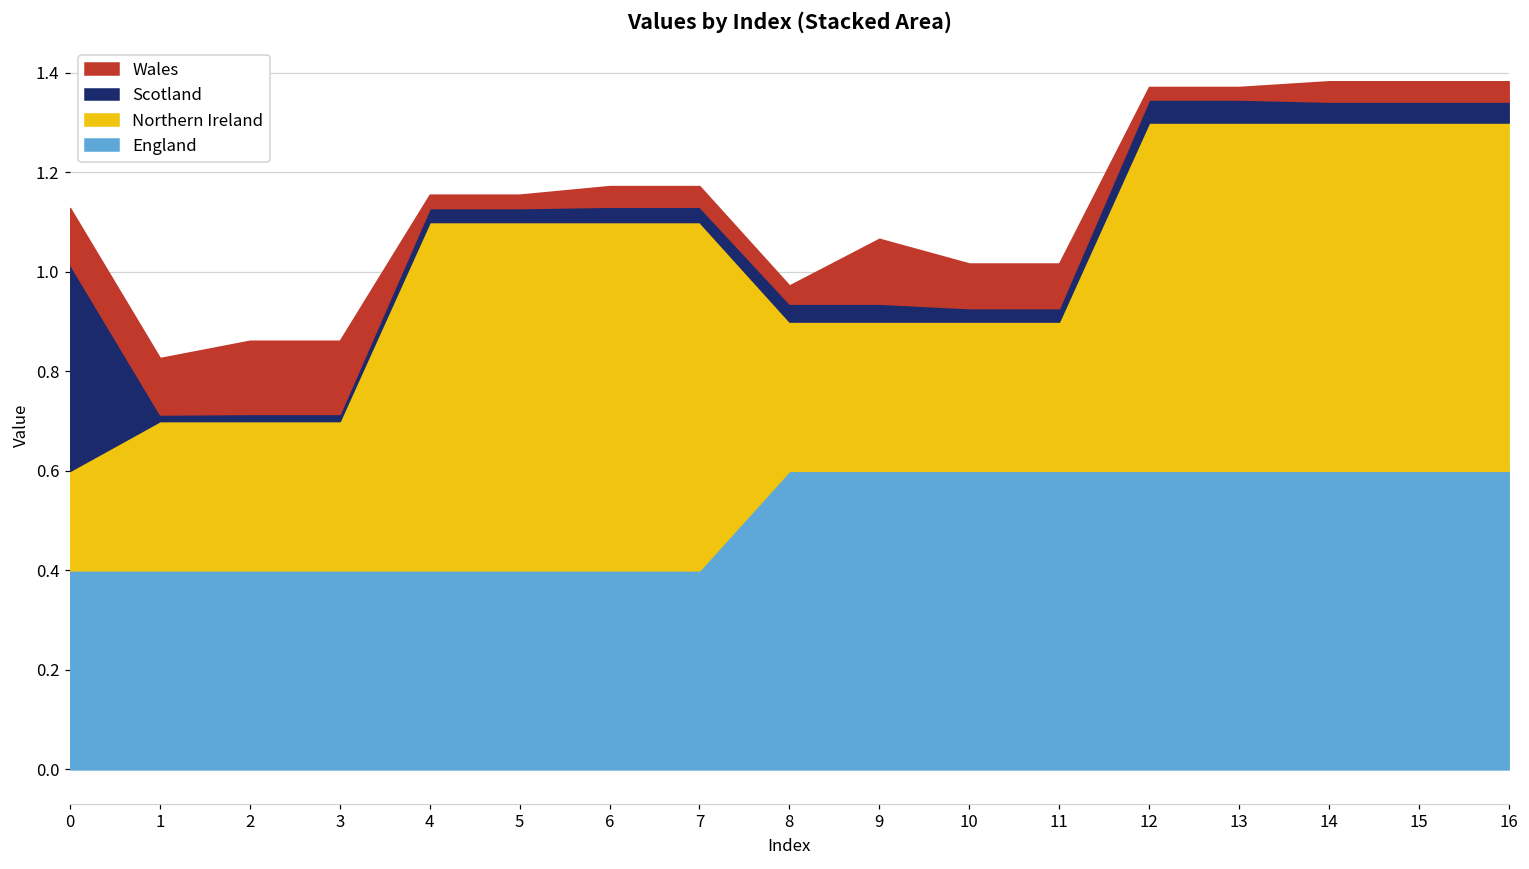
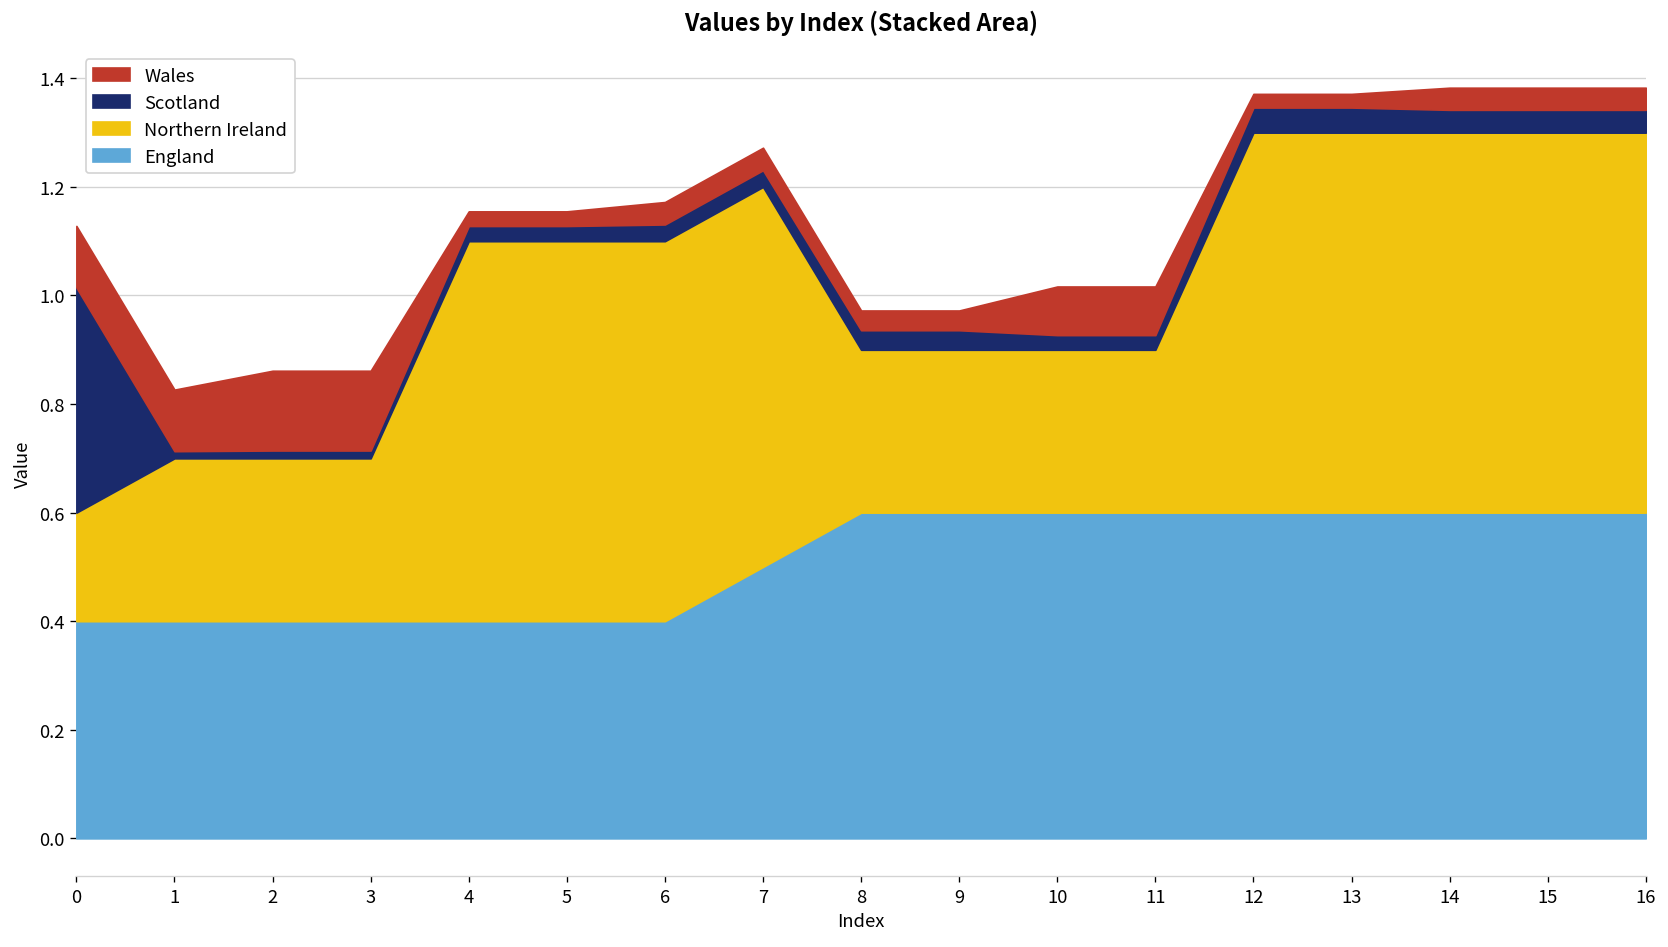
England, 7: 0.4 -> 0.5
Wales, 9: 0.13 -> 0.04
